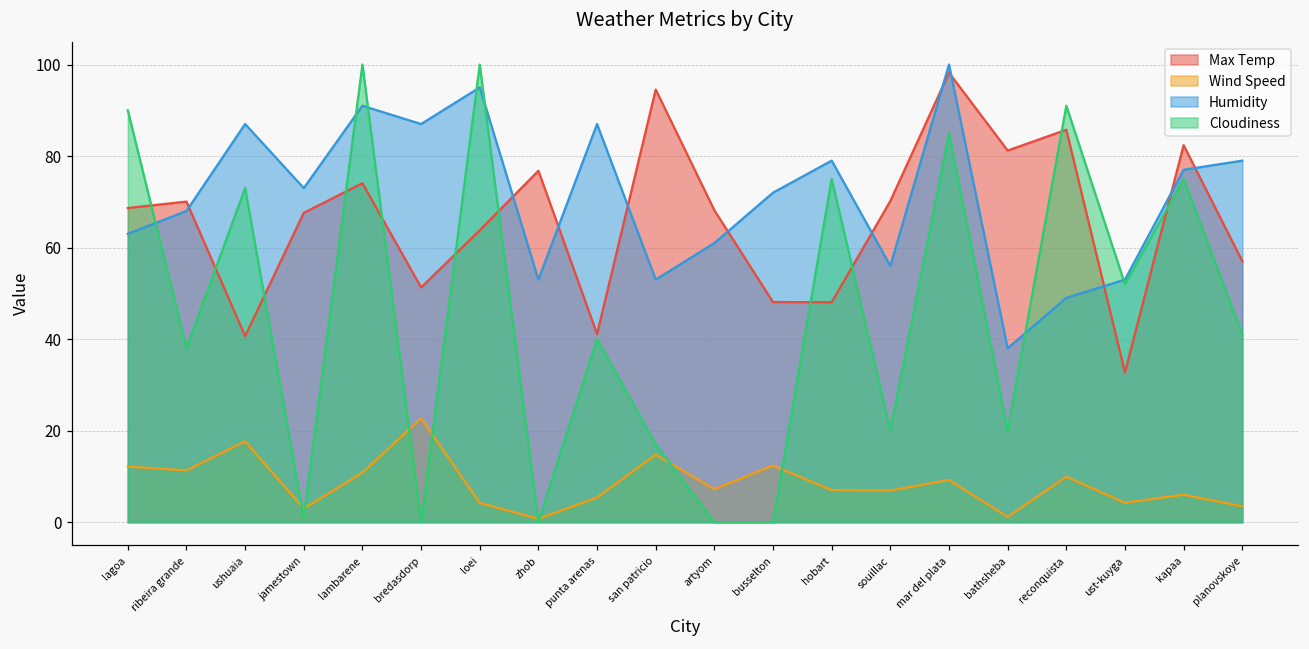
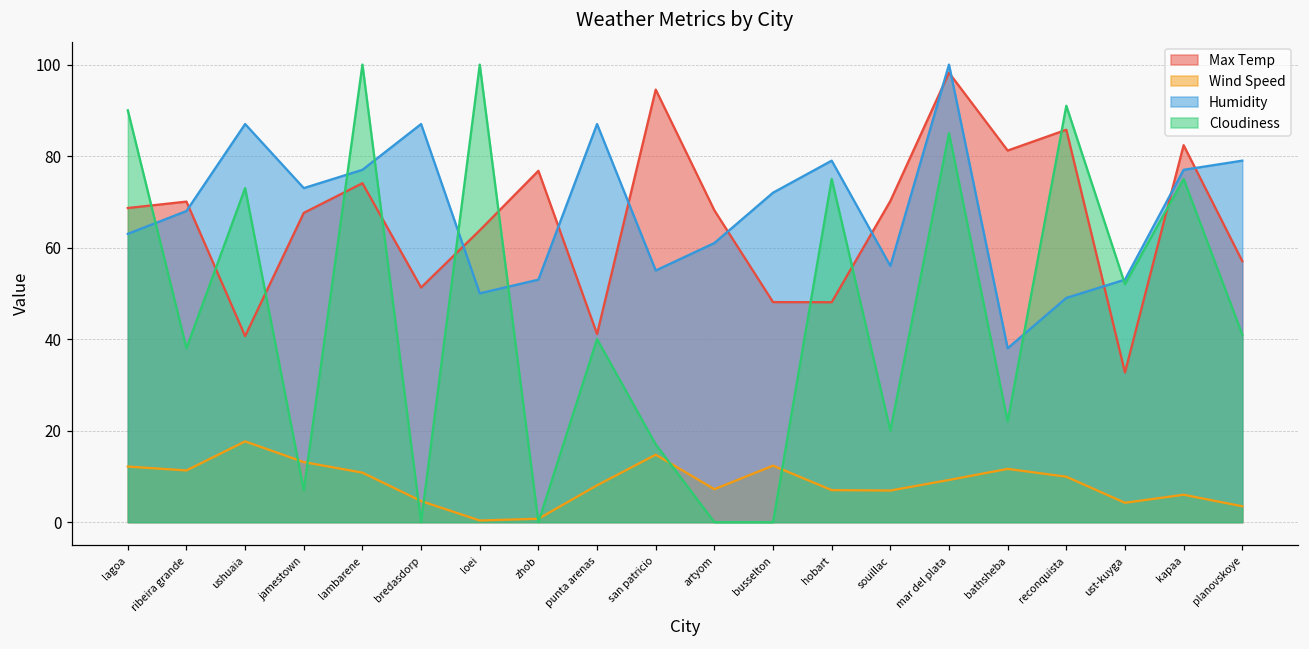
Wind Speed, jamestown: 3 -> 13
Cloudiness, jamestown: 1 -> 7
Humidity, lambarene: 91 -> 77
Wind Speed, bredasdorp: 23 -> 5
Wind Speed, loei: 4 -> 0
Humidity, loei: 95 -> 50
Wind Speed, punta arenas: 5 -> 8
Humidity, san patricio: 53 -> 55
Wind Speed, bathsheba: 1 -> 12
Cloudiness, bathsheba: 20 -> 22
